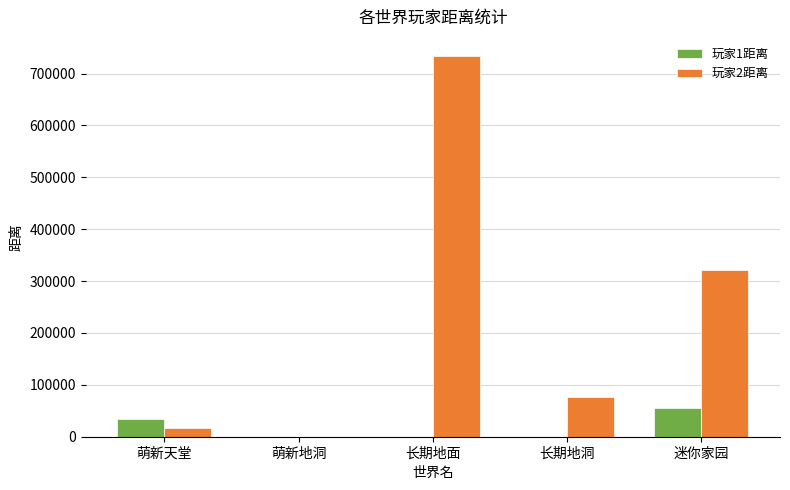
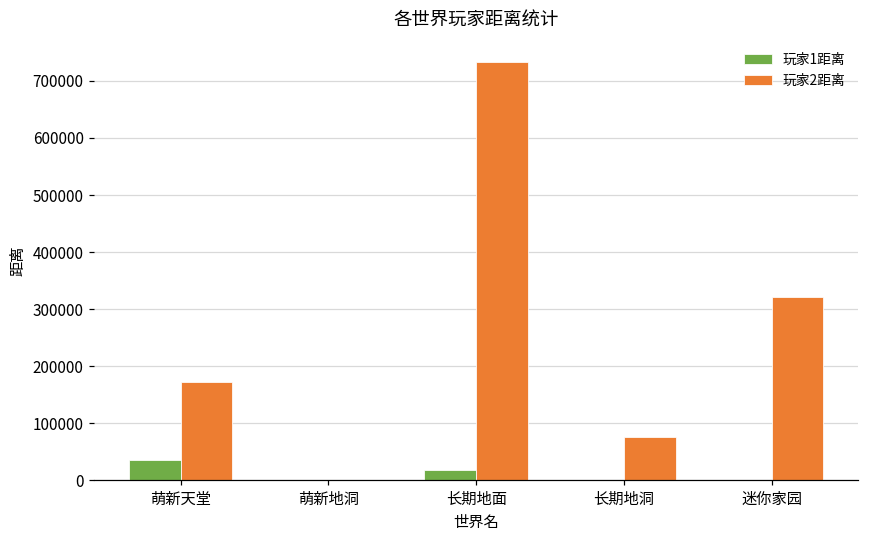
玩家2距离, 萌新天堂: 20000 -> 170000
玩家1距离, 长期地面: 0 -> 20000
玩家1距离, 迷你家园: 50000 -> 0
